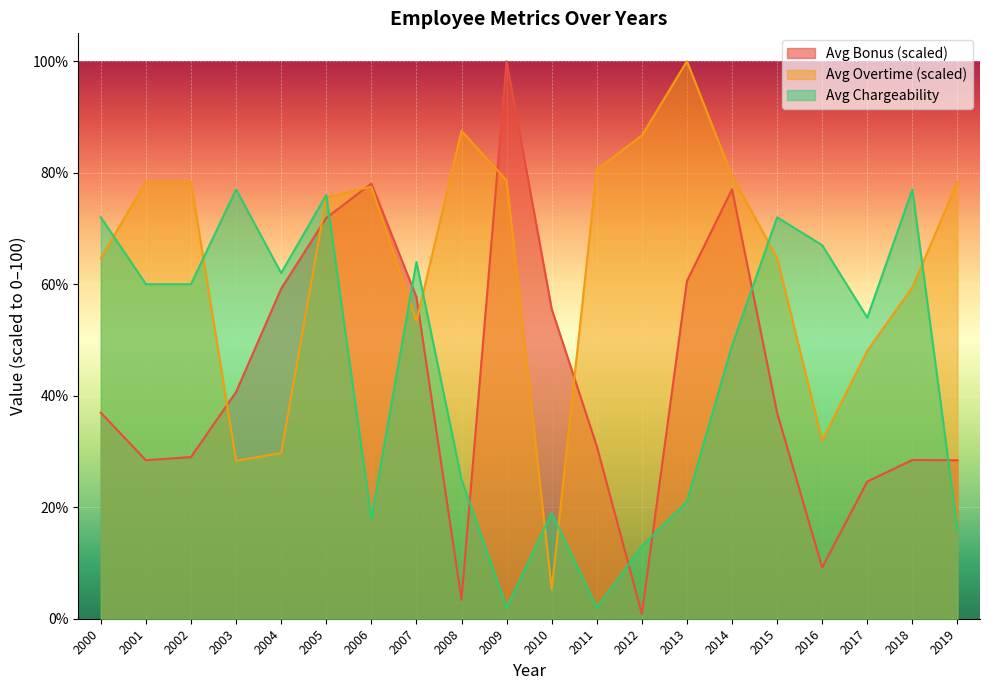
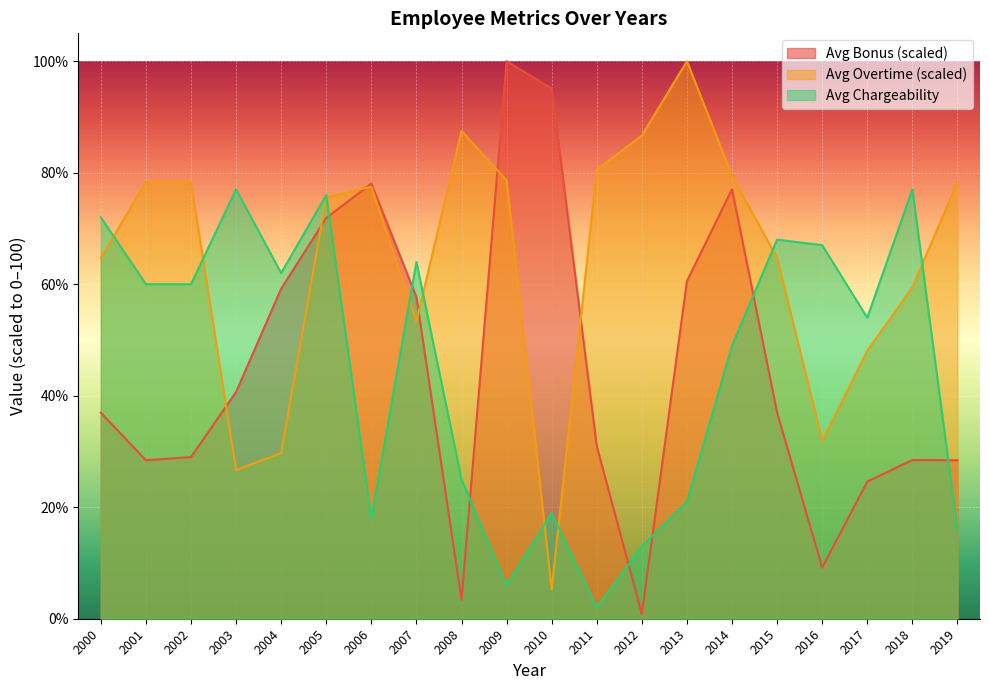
Avg Overtime (scaled), 2003: 28% -> 27%
Avg Chargeability, 2009: 2% -> 6%
Avg Bonus (scaled), 2010: 56% -> 95%
Avg Chargeability, 2015: 72% -> 68%
